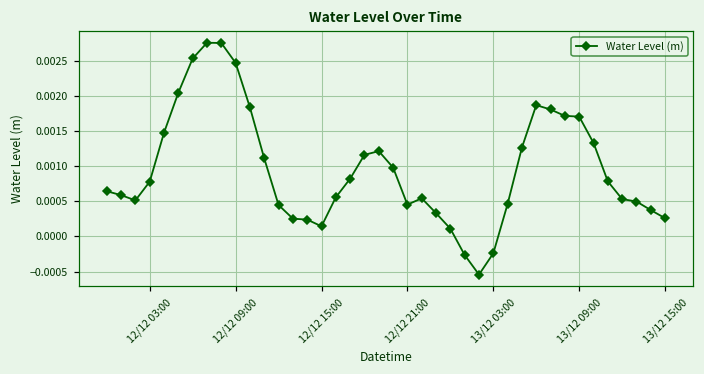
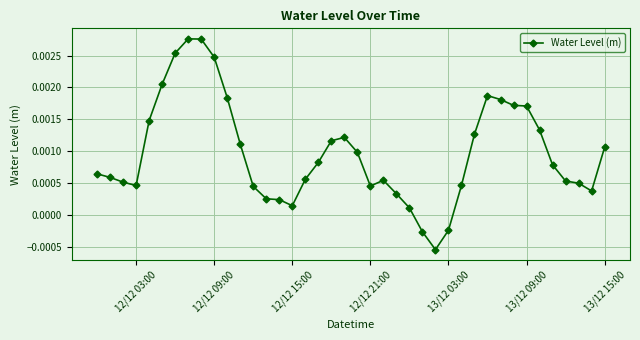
12/12 03:00: 0.0008 -> 0.0005
13/12 15:00: 0.0003 -> 0.0011
